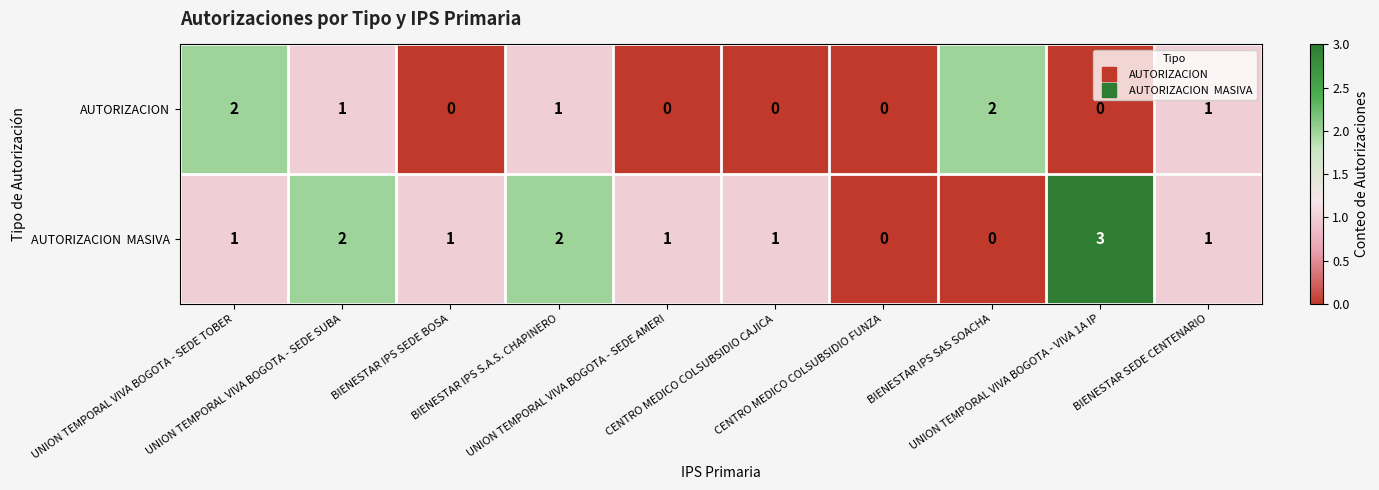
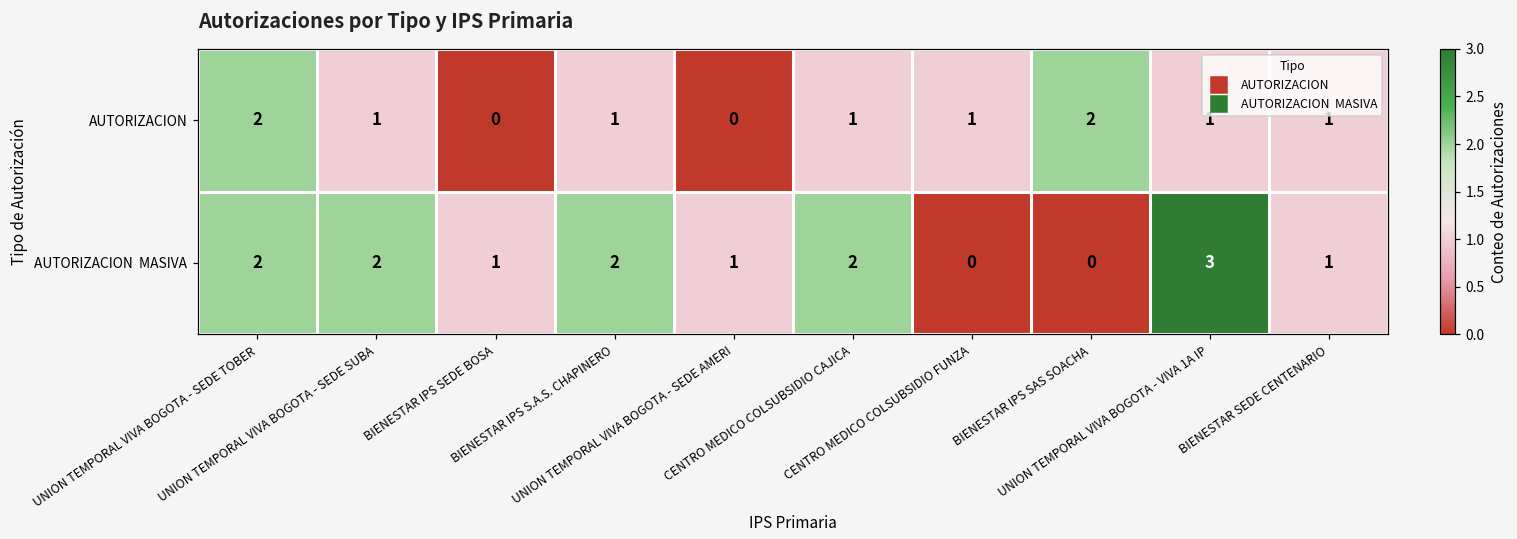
AUTORIZACION, CENTRO MEDICO COLSUBSIDIO CAJICA: 0 -> 1
AUTORIZACION, CENTRO MEDICO COLSUBSIDIO FUNZA: 0 -> 1
AUTORIZACION, UNION TEMPORAL VIVA BOGOTA - VIVA 1A IP: 0 -> 1
AUTORIZACION MASIVA, UNION TEMPORAL VIVA BOGOTA - SEDE TOBER: 1 -> 2
AUTORIZACION MASIVA, CENTRO MEDICO COLSUBSIDIO CAJICA: 1 -> 2
